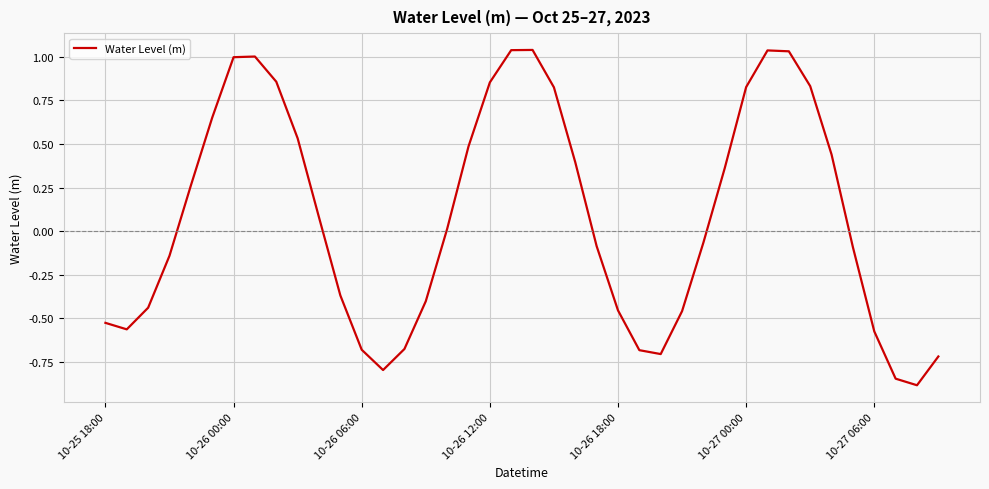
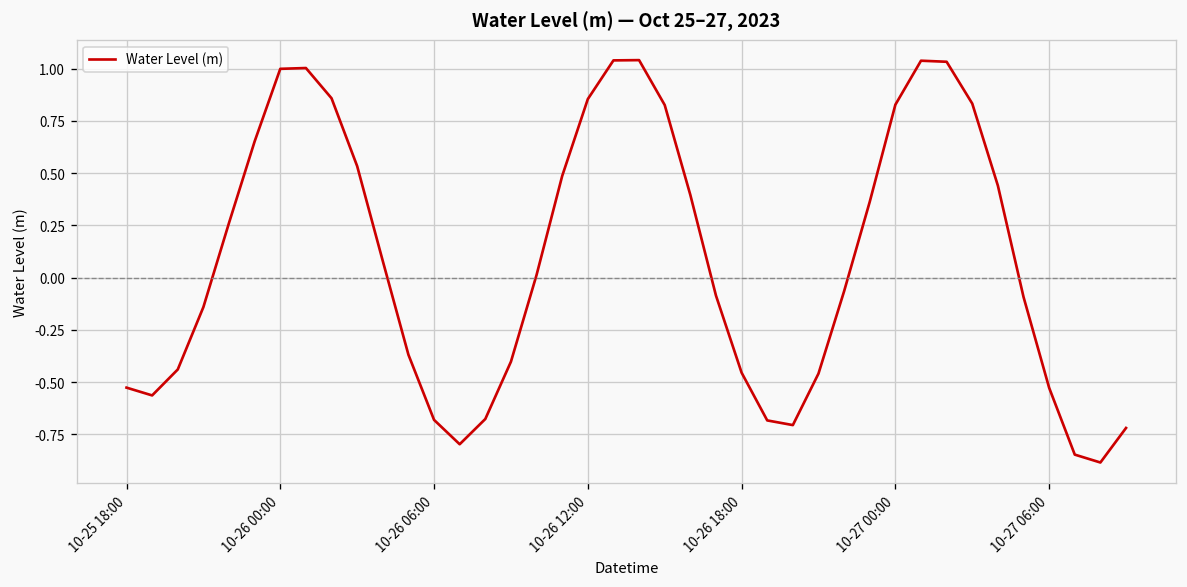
10-27 06:00: -0.58 -> -0.53
